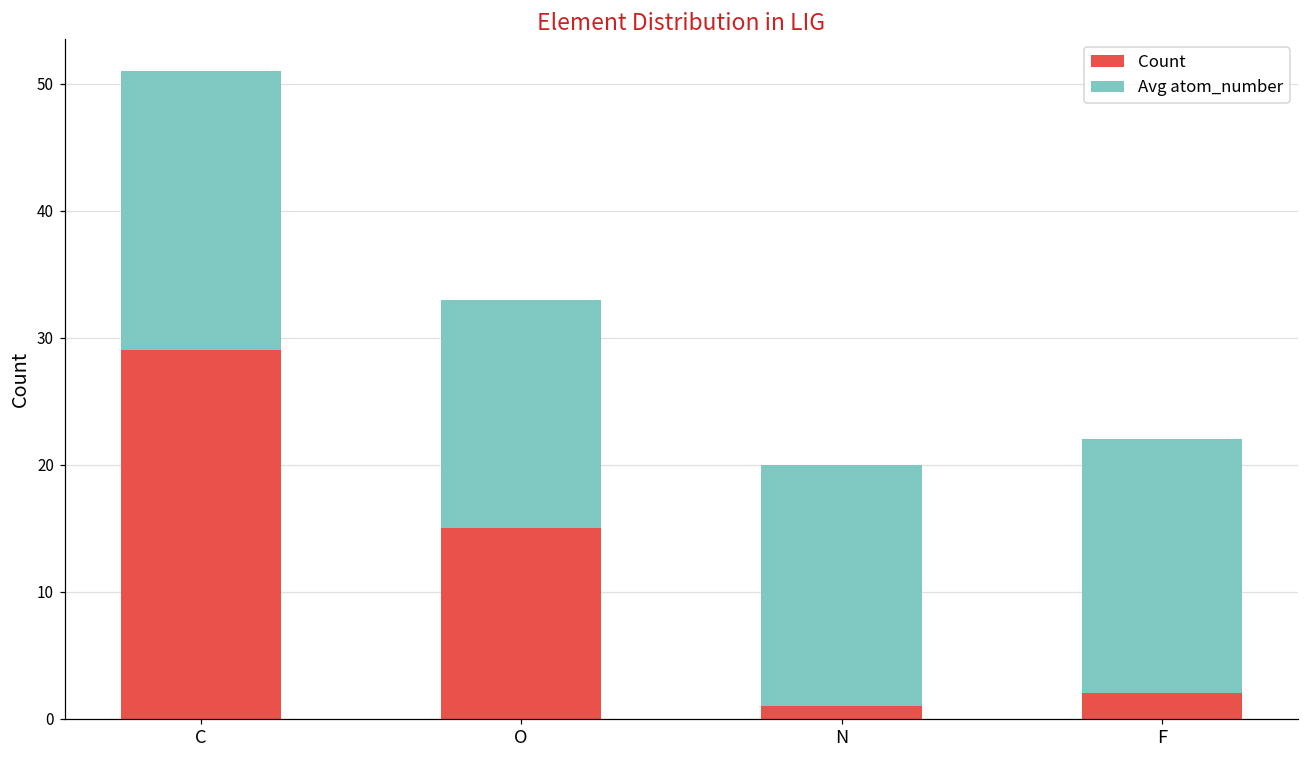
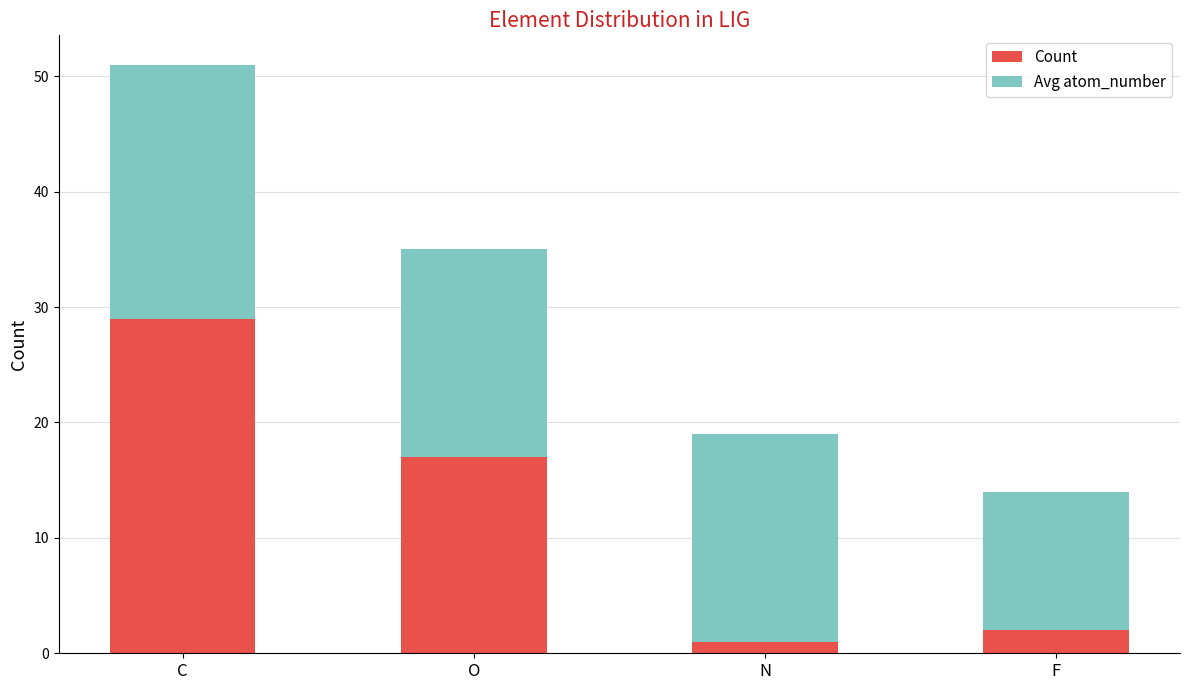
Count, O: 15 -> 17
Avg atom_number, N: 19 -> 18
Avg atom_number, F: 20 -> 12
